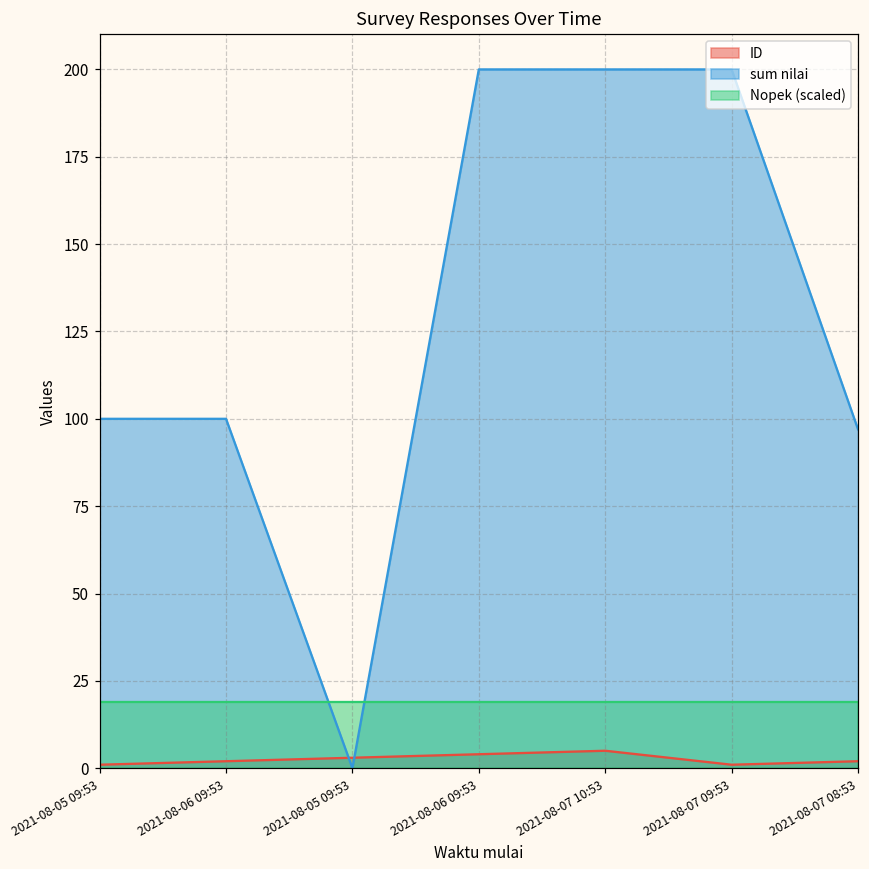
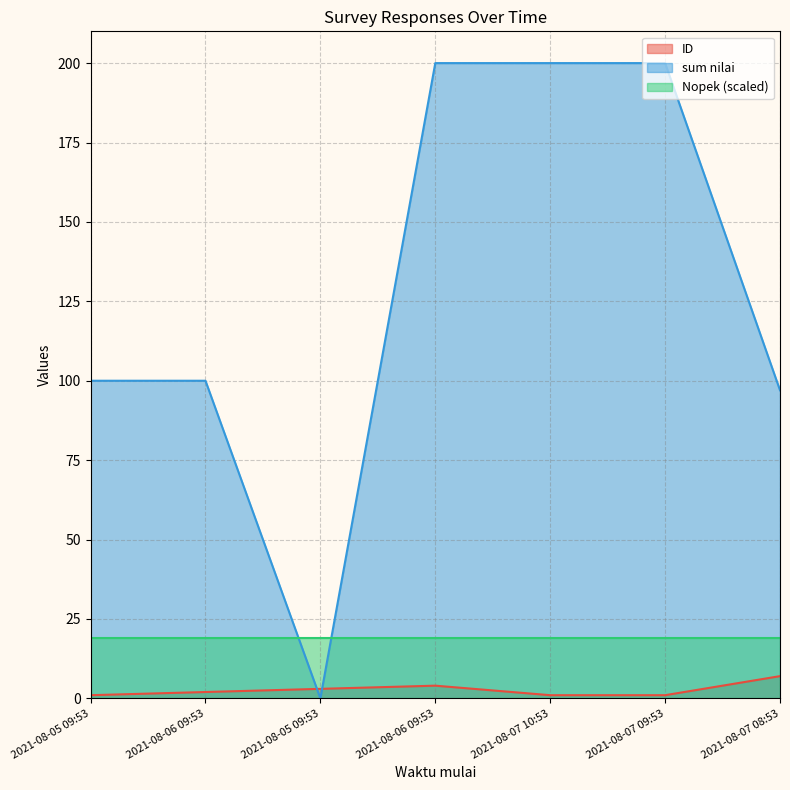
ID, 2021-08-07 10:53: 5 -> 1
ID, 2021-08-07 08:53: 2 -> 7
